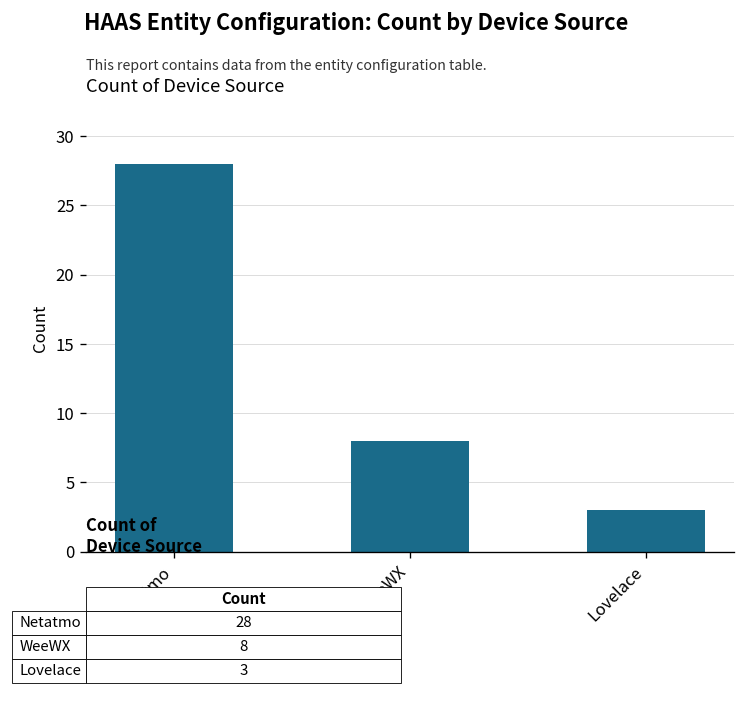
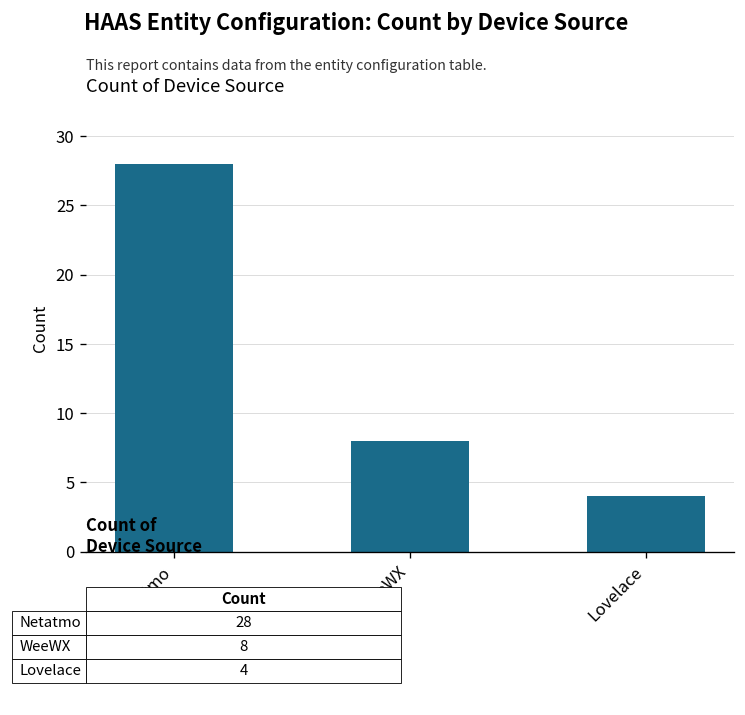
Lovelace: 3 -> 4
